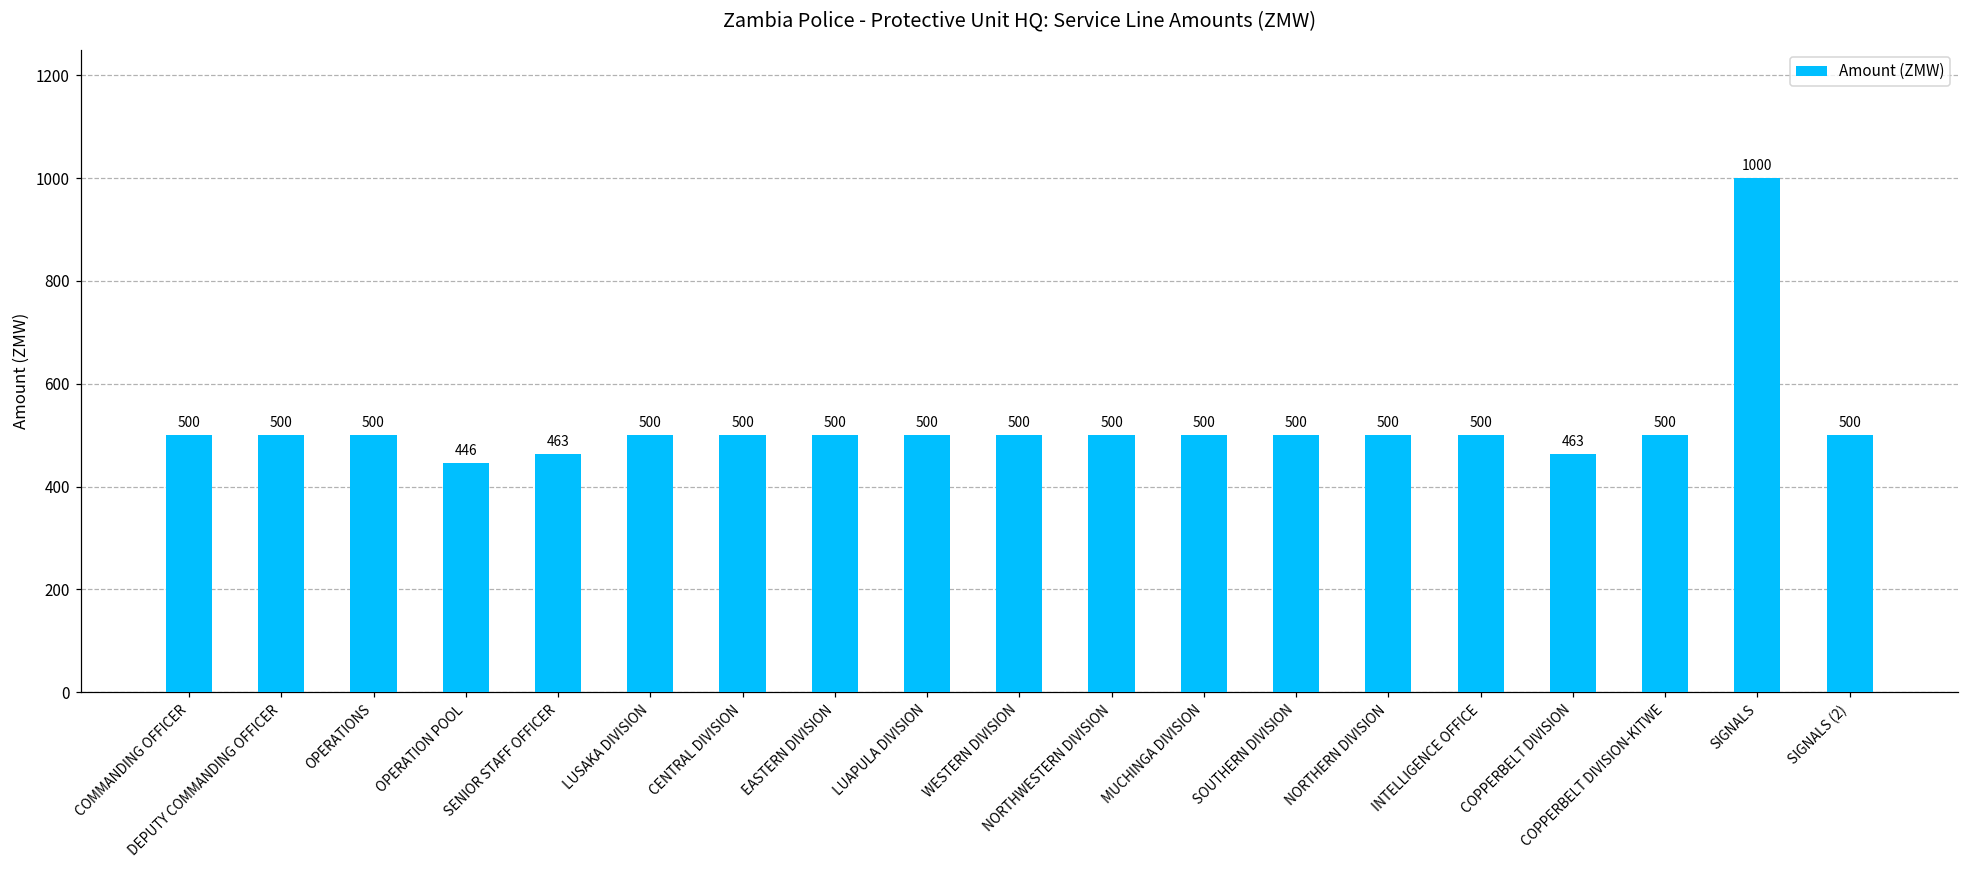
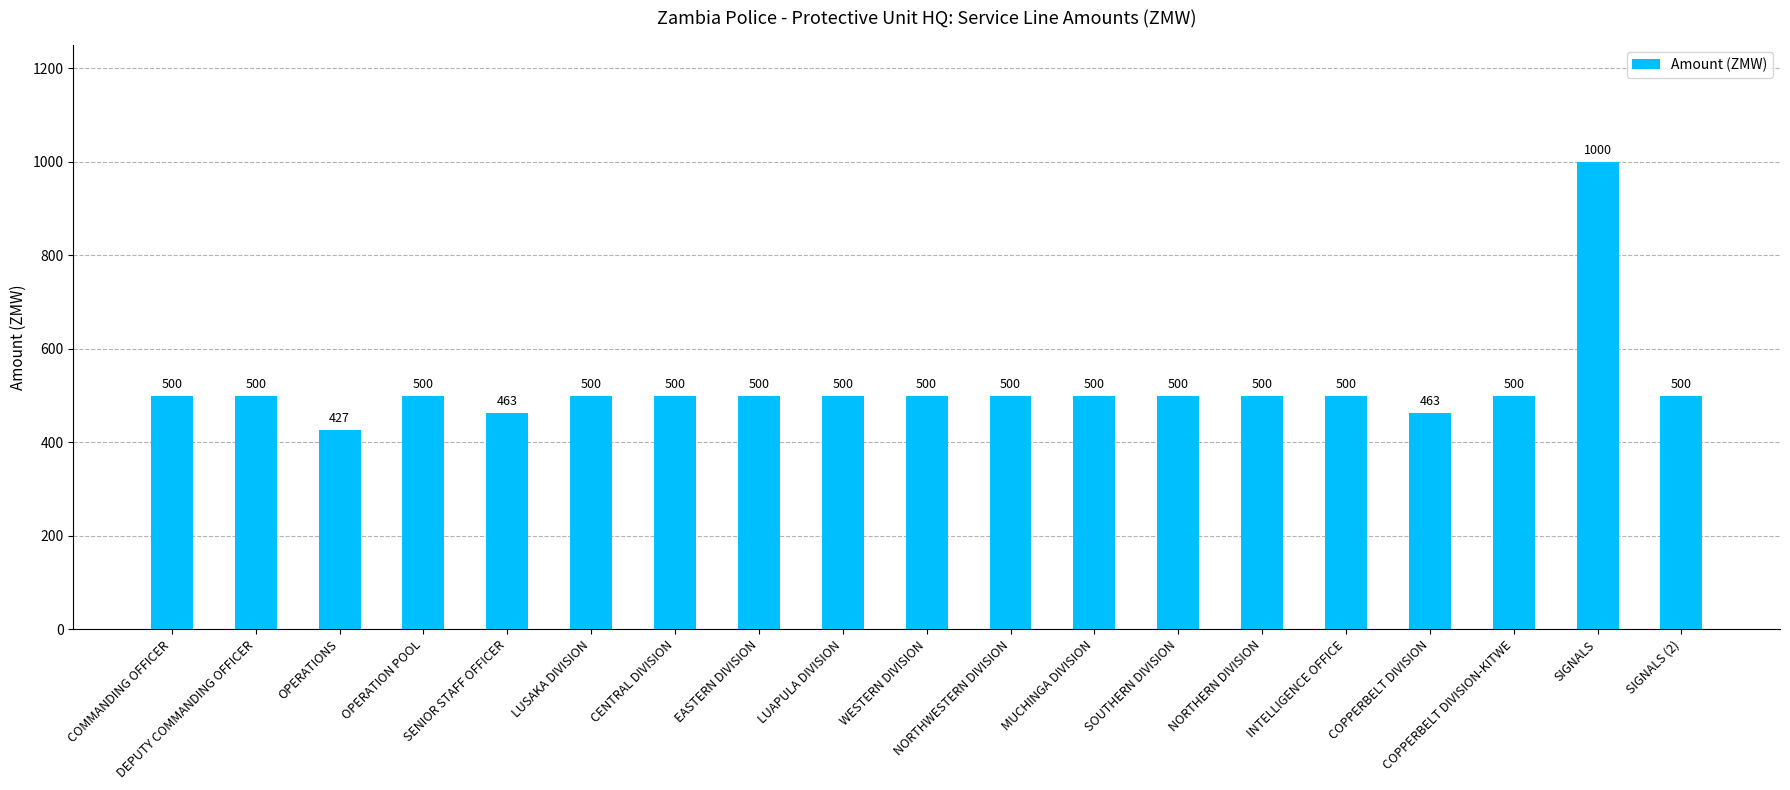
OPERATIONS: 500 -> 427
OPERATION POOL: 446 -> 500
